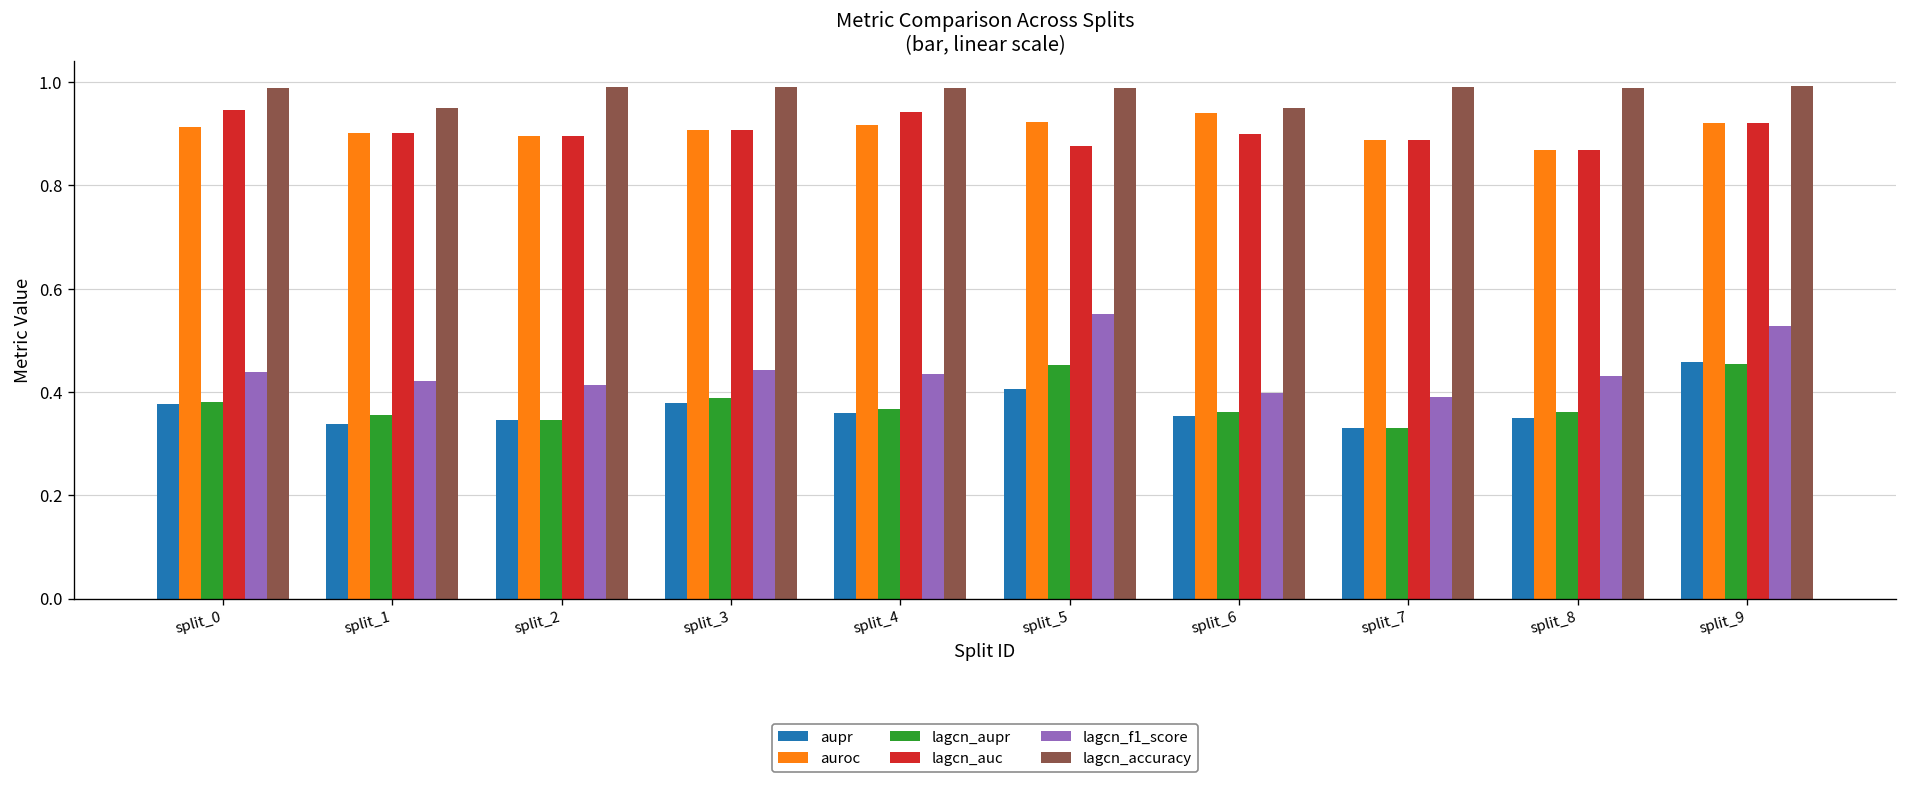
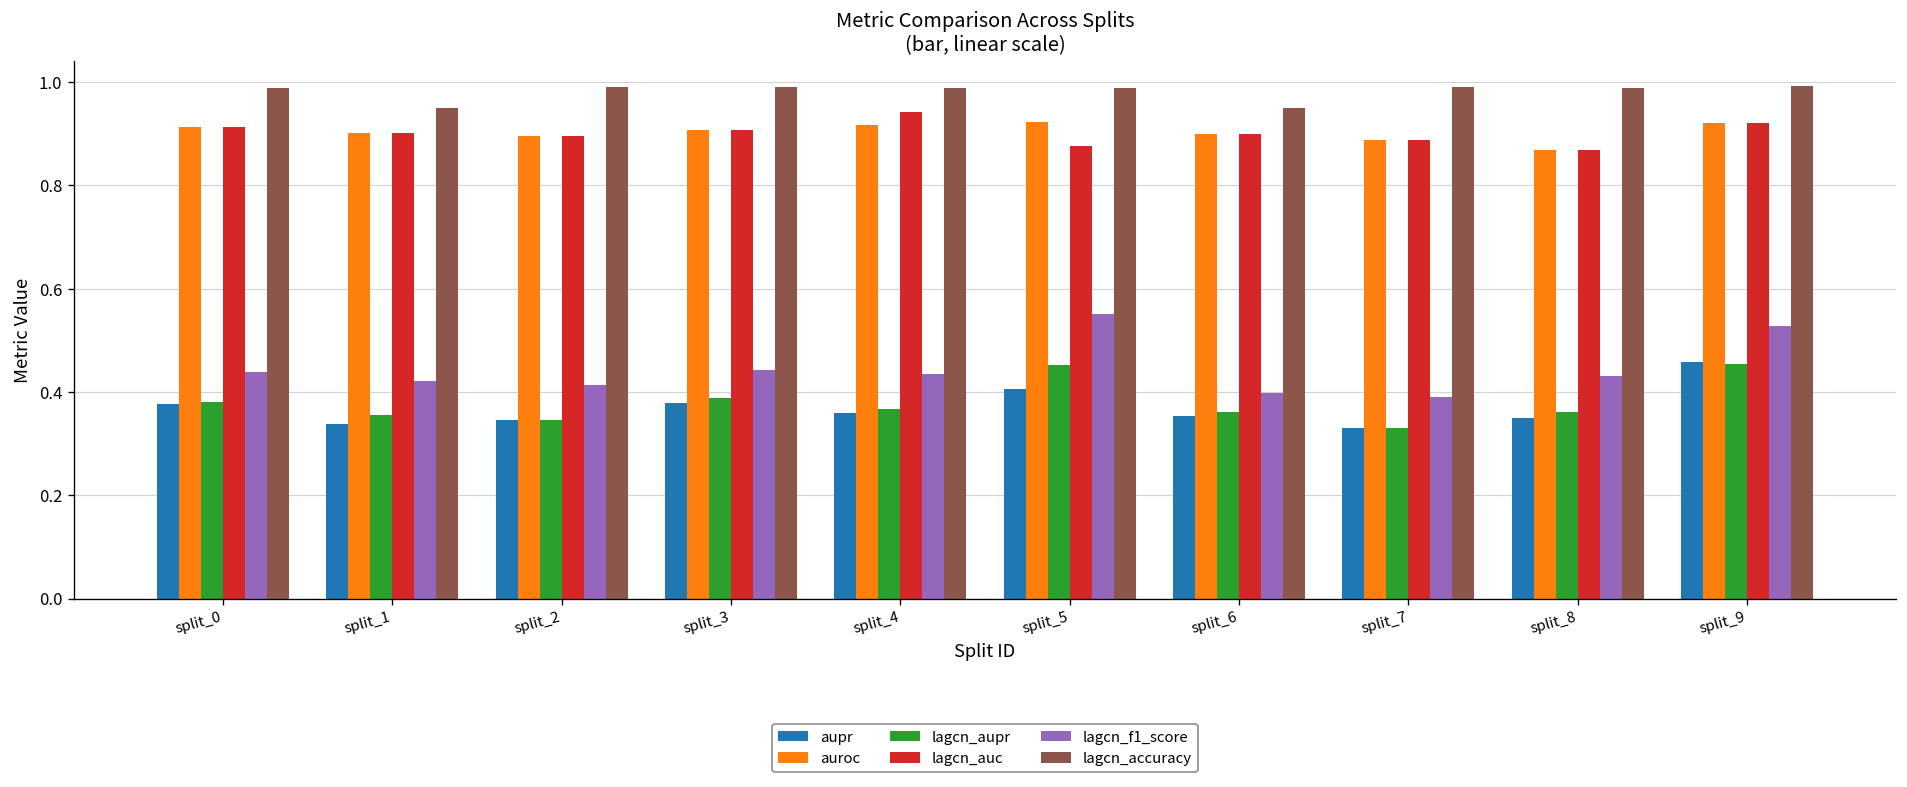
lagcn_auc, split_0: 0.95 -> 0.91
auroc, split_6: 0.94 -> 0.90
